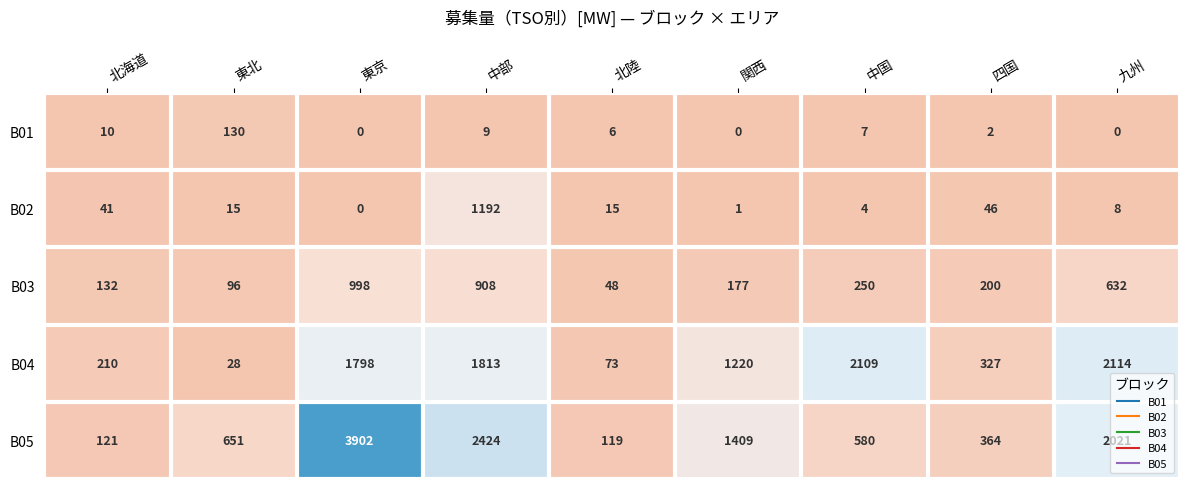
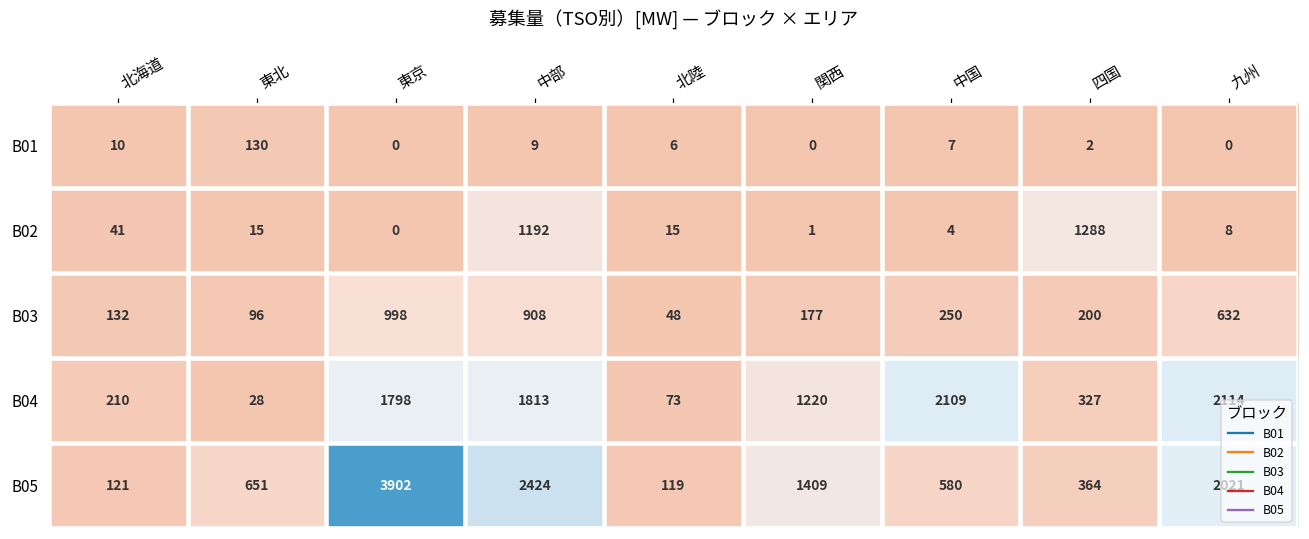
B02, 四国: 46 -> 1288
